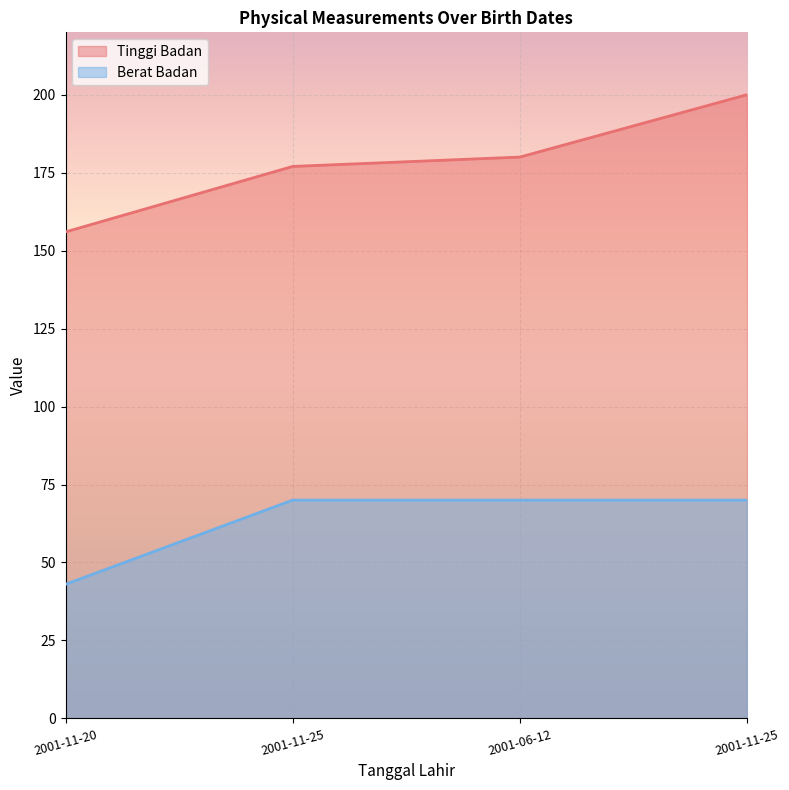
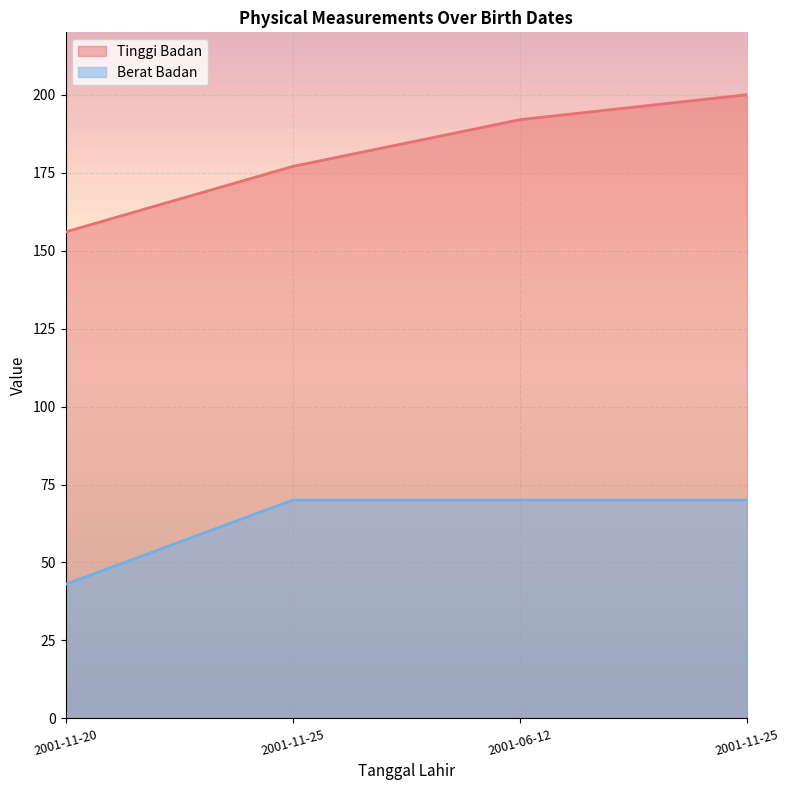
Tinggi Badan, 2001-06-12: 180 -> 192
